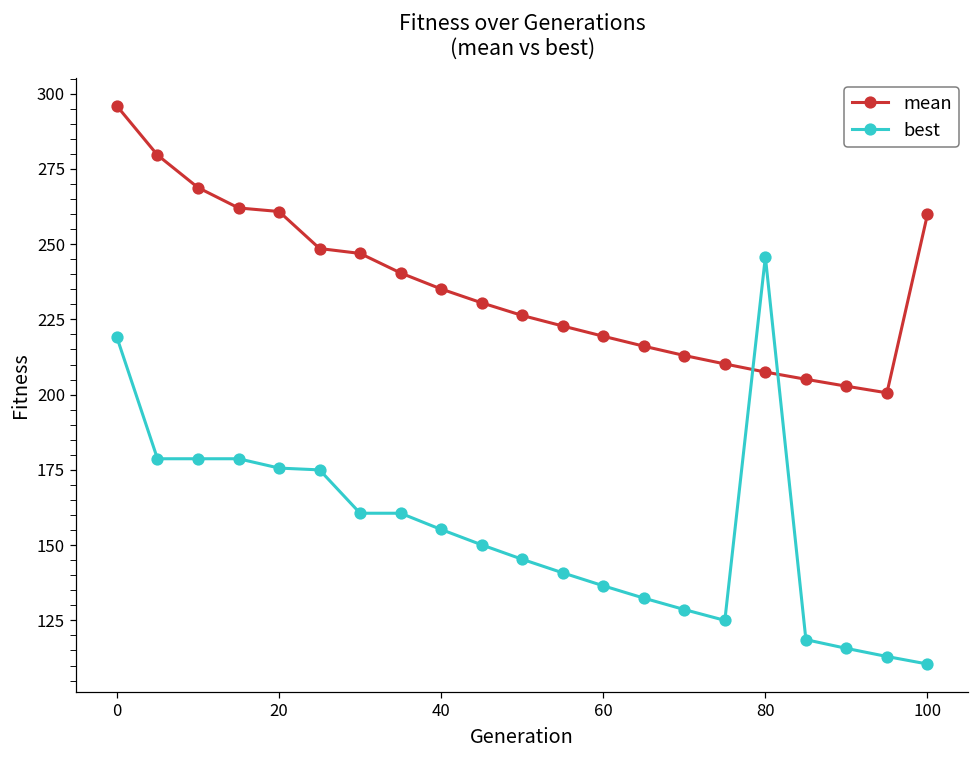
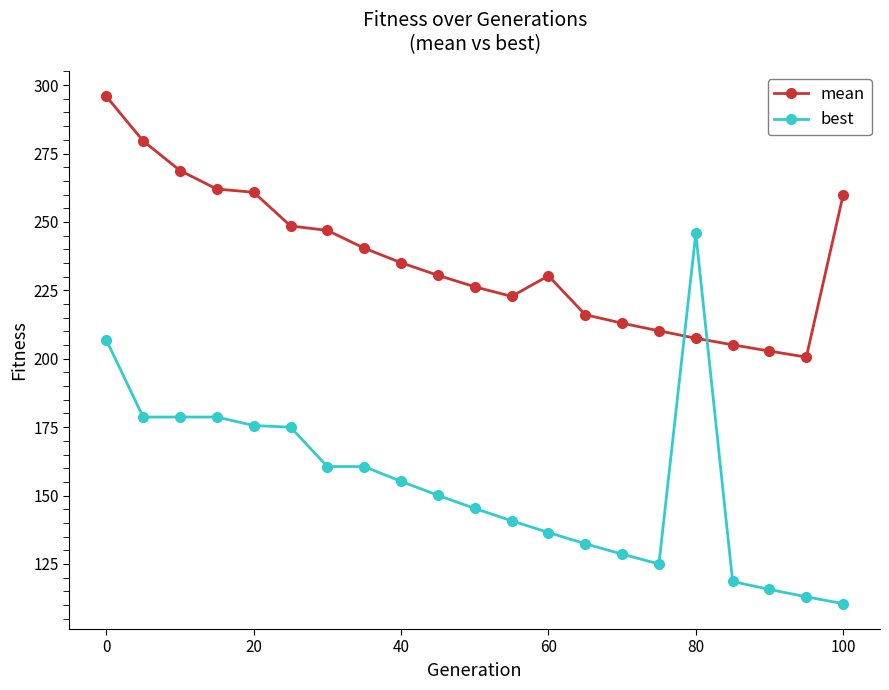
best, 0: 219 -> 207
mean, 60: 219 -> 230
